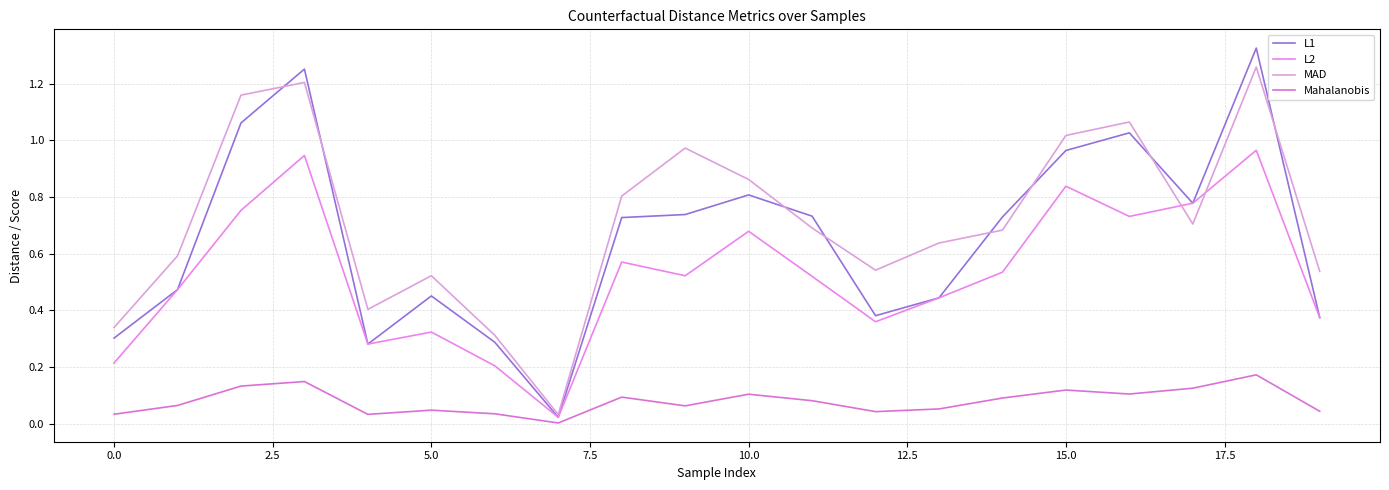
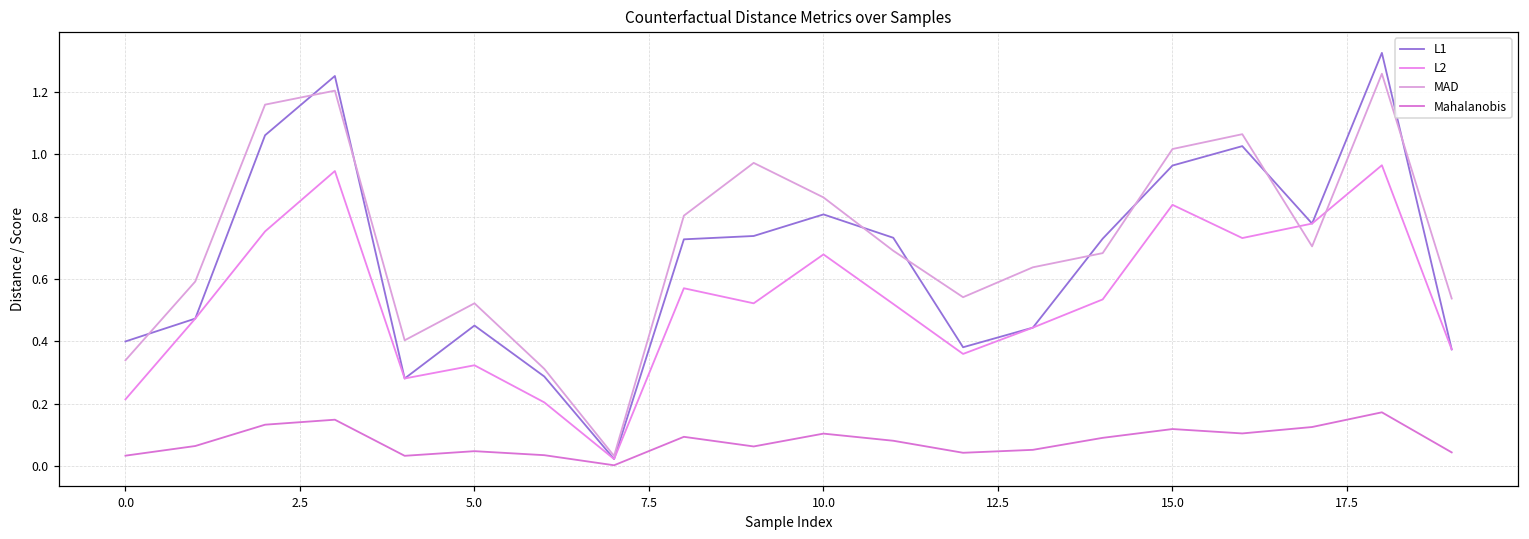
L1, 0.0: 0.30 -> 0.40
